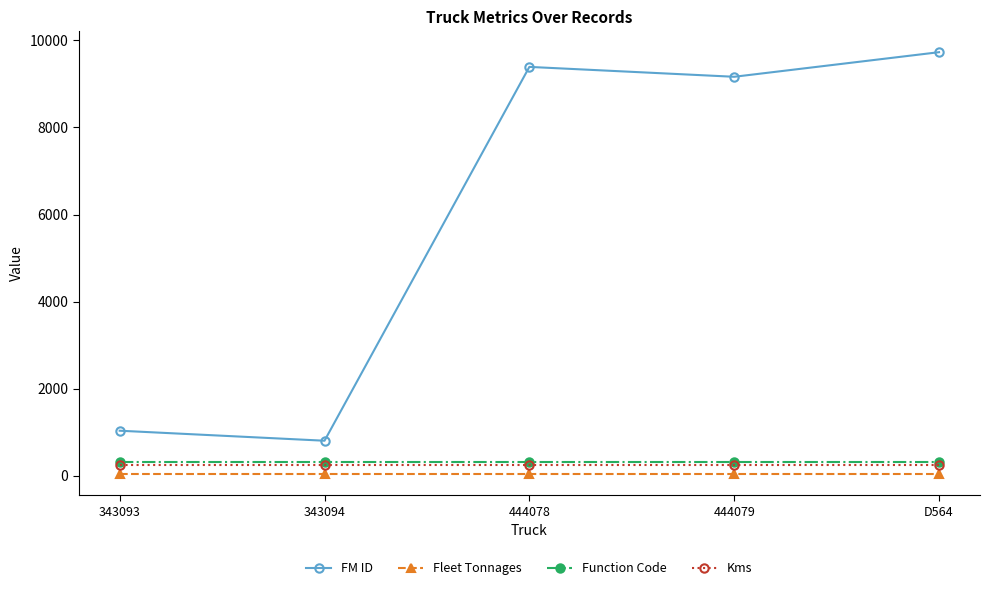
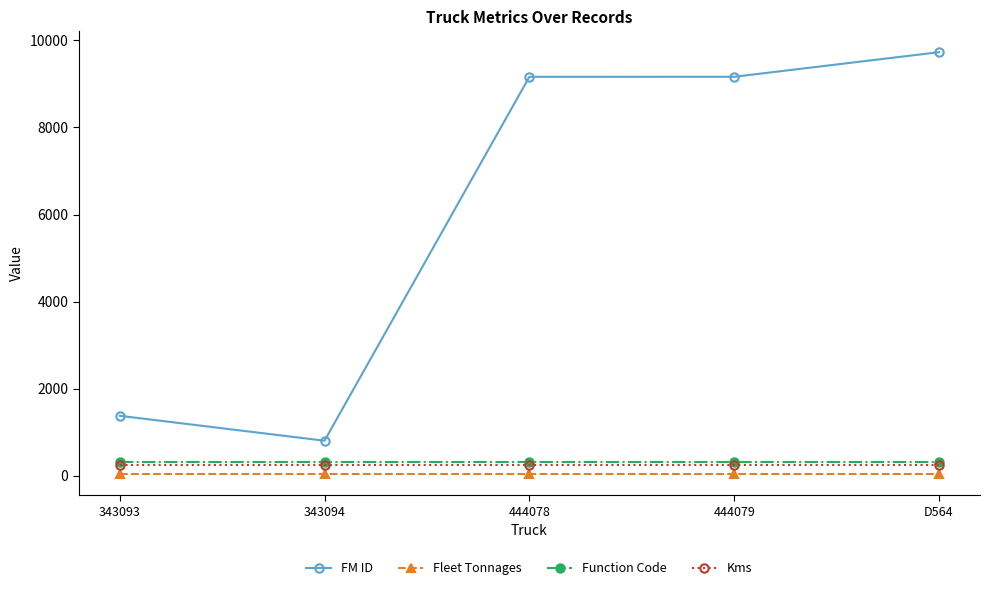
FM ID, 343093: 1000 -> 1400
FM ID, 444078: 9400 -> 9200
